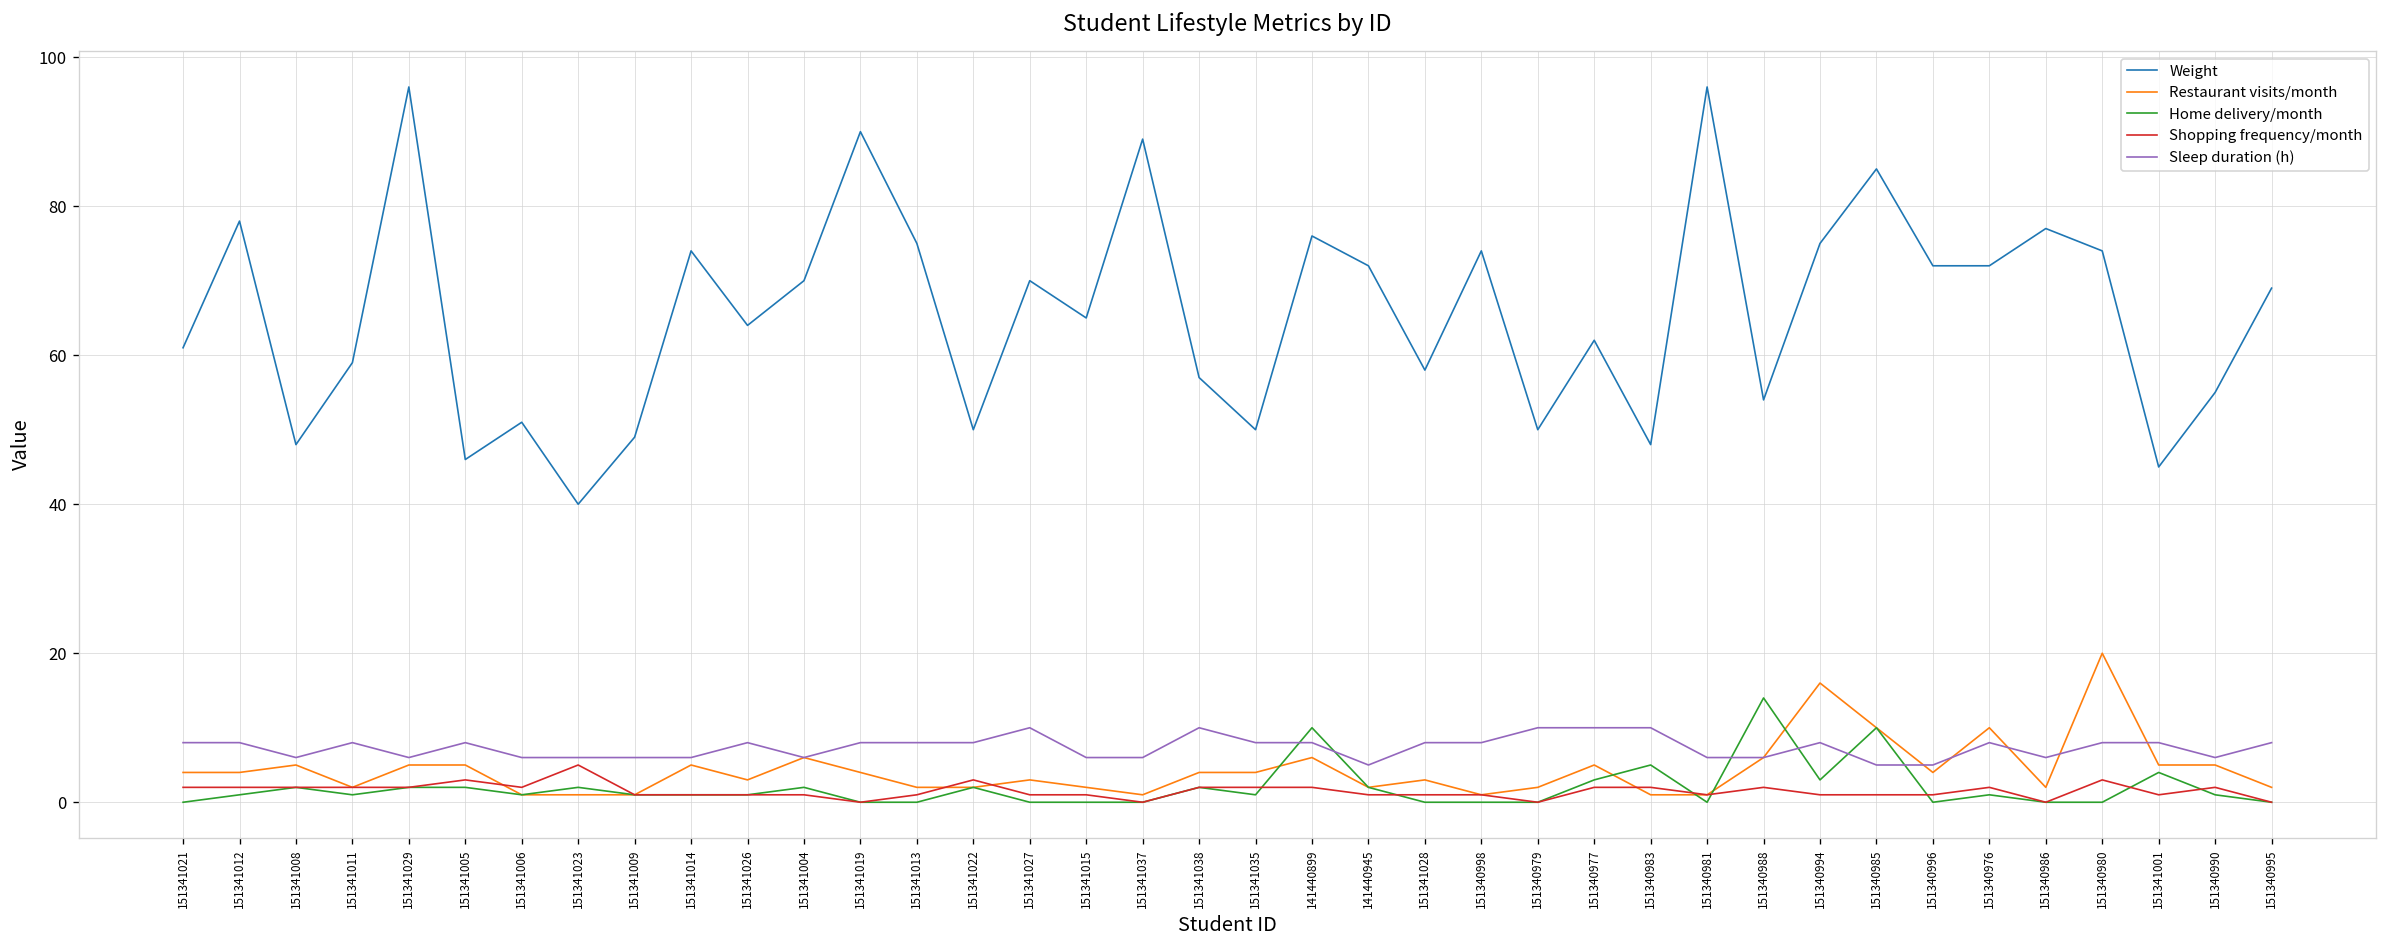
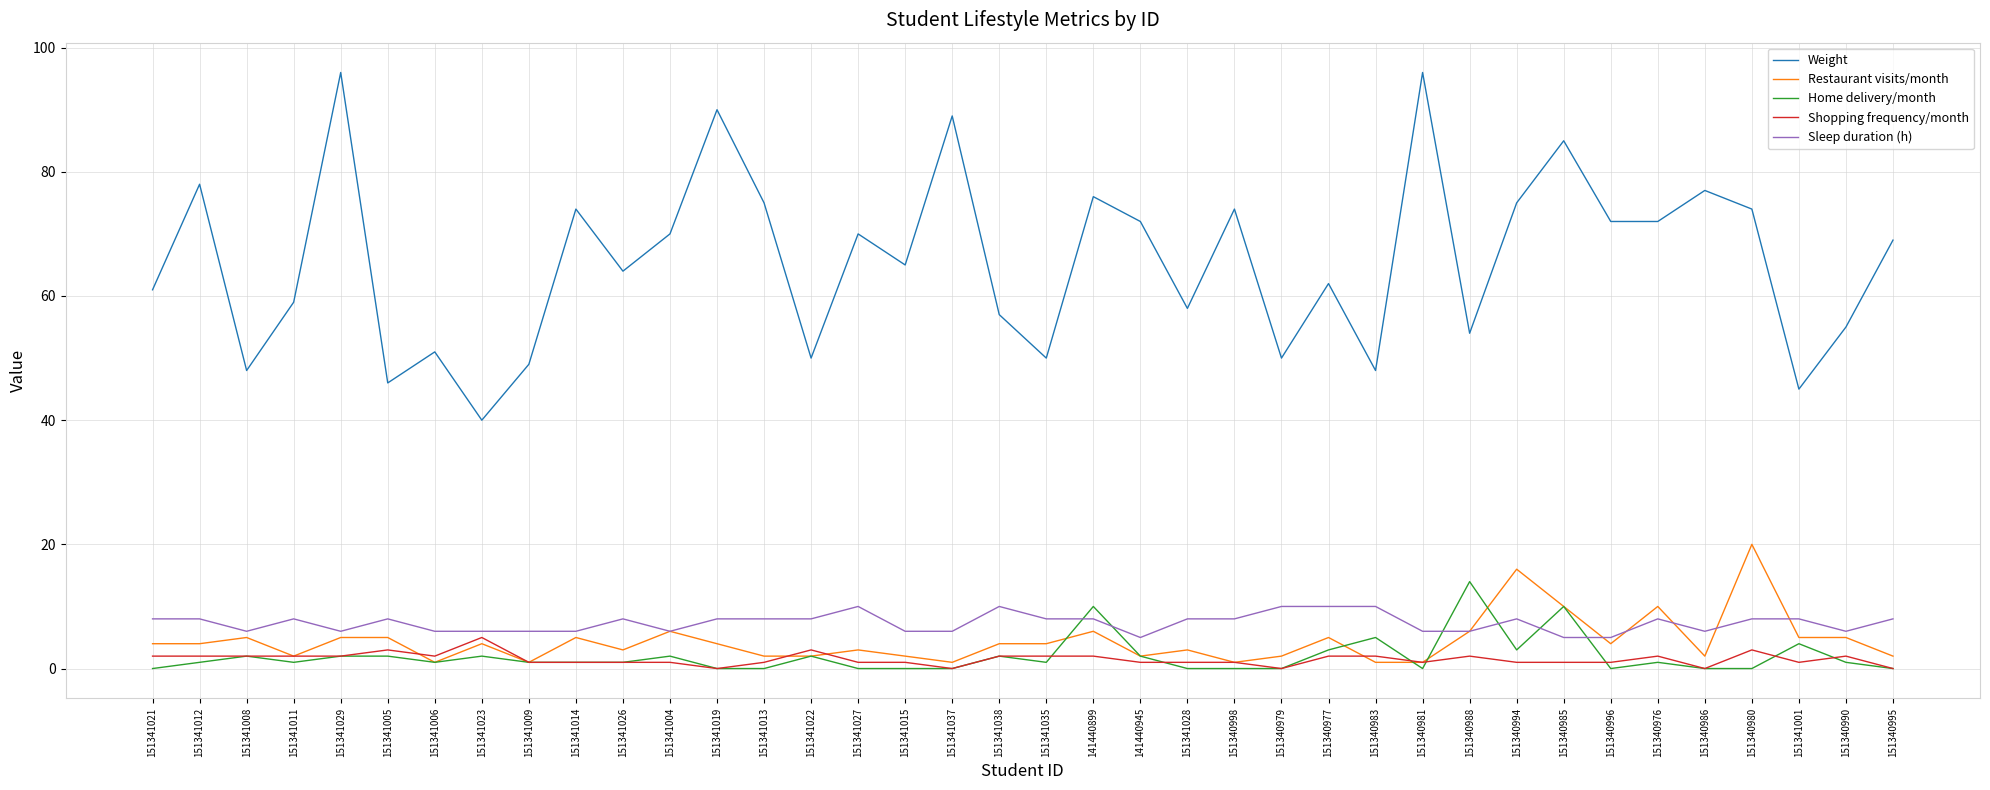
Restaurant visits/month, 151341023: 1 -> 4
